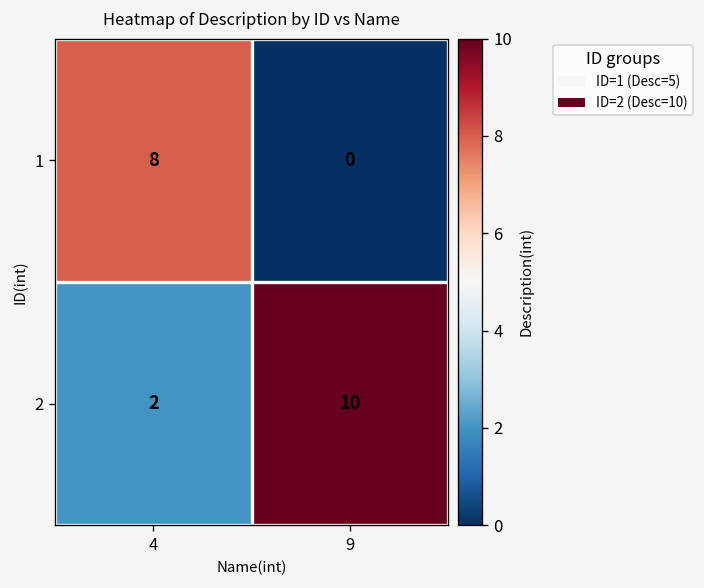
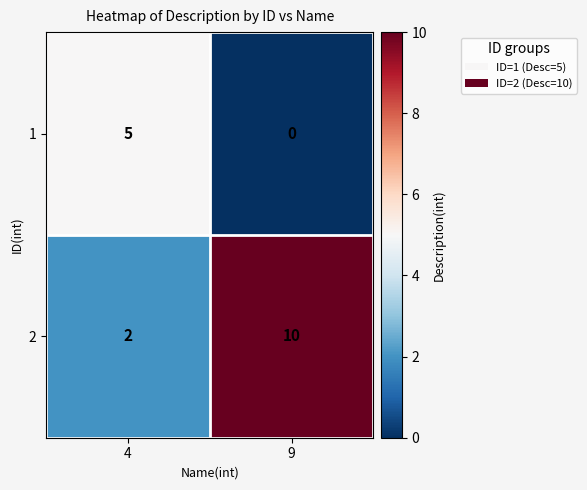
1, 4: 8 -> 5
